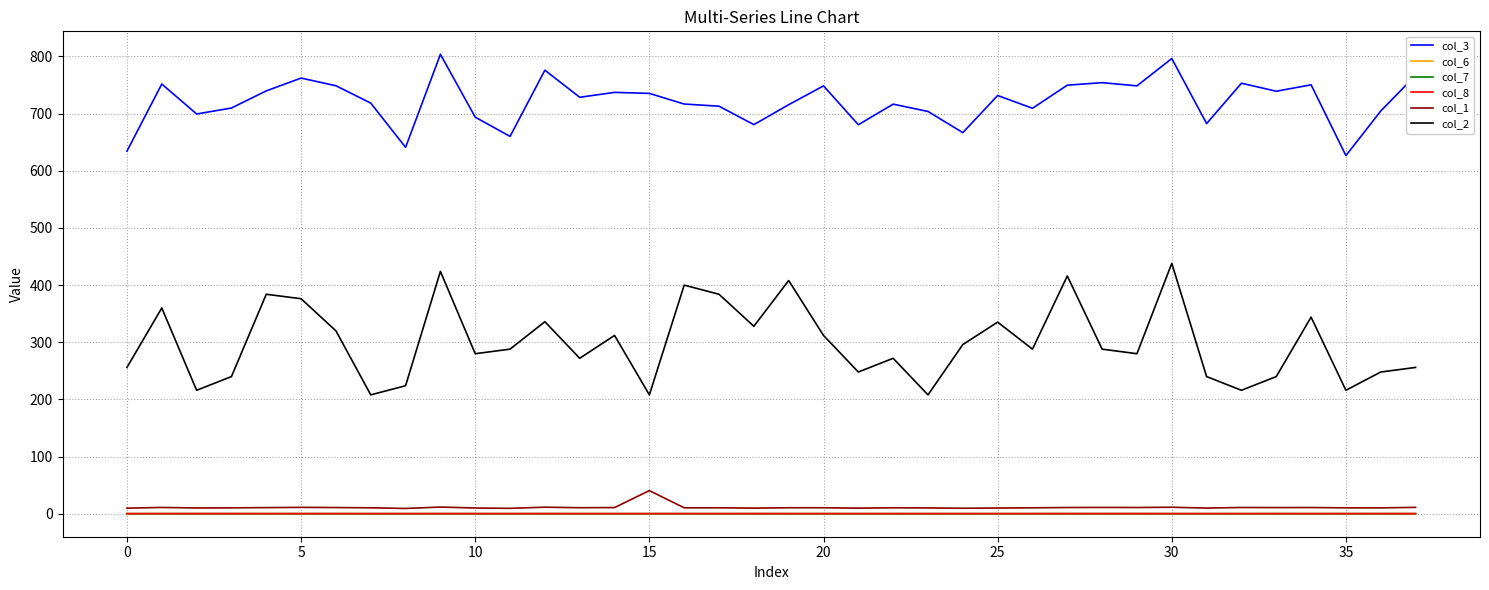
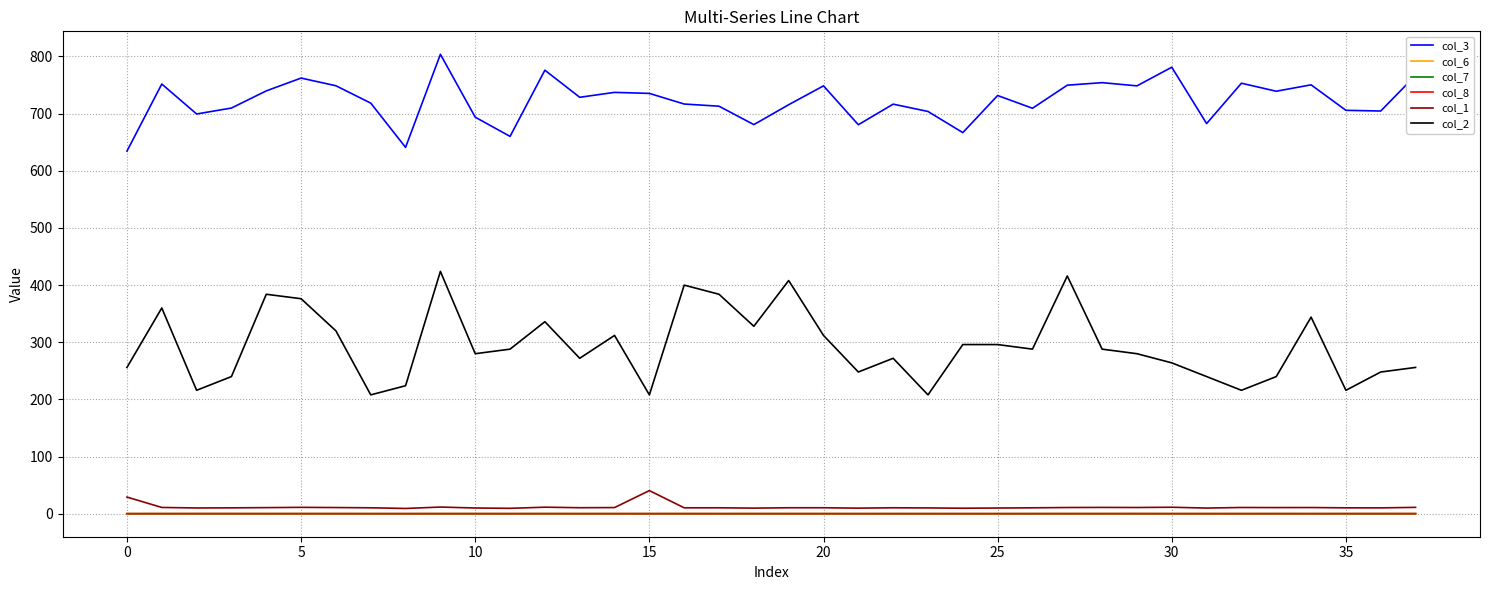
col_1, 0: 10 -> 30
col_2, 25: 340 -> 300
col_3, 30: 800 -> 780
col_2, 30: 440 -> 260
col_3, 35: 630 -> 710
